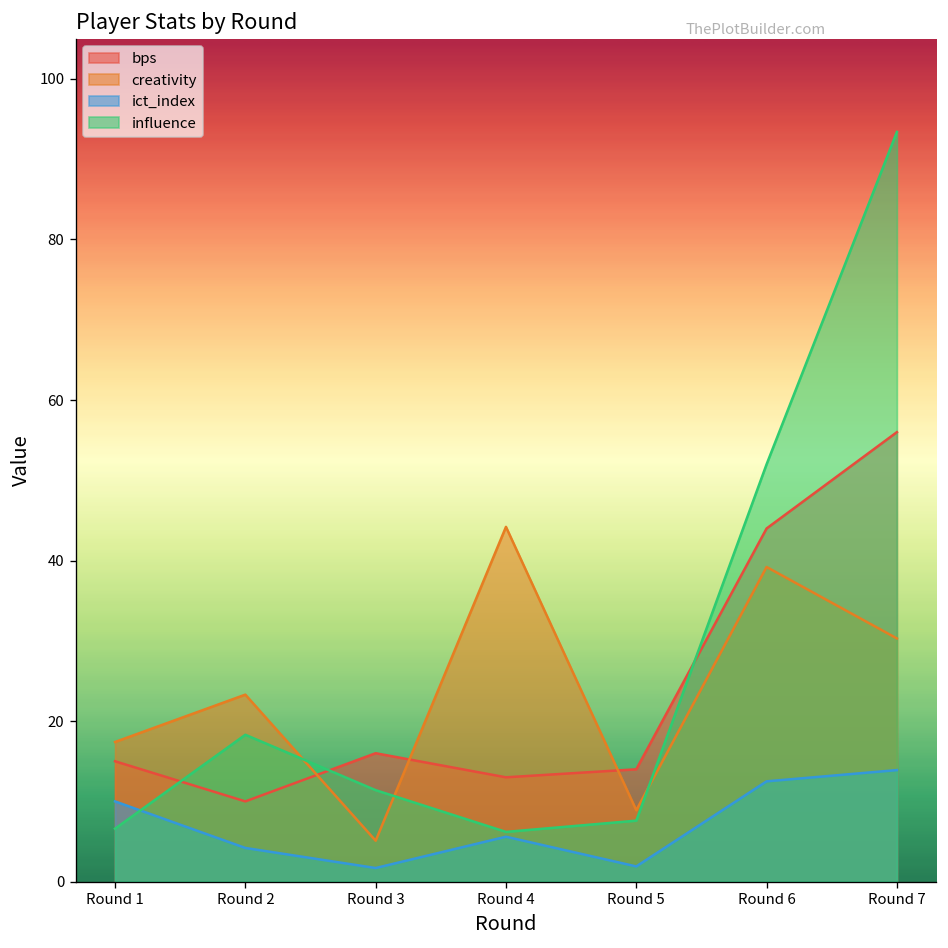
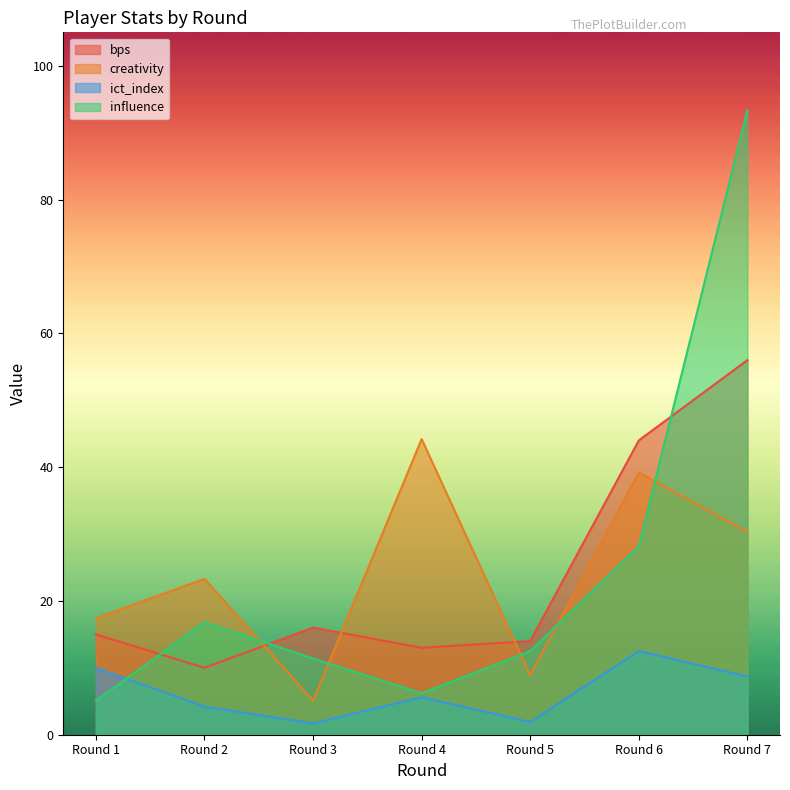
influence, Round 1: 7 -> 5
influence, Round 2: 18 -> 17
influence, Round 5: 8 -> 13
influence, Round 6: 52 -> 28
ict_index, Round 7: 14 -> 9
